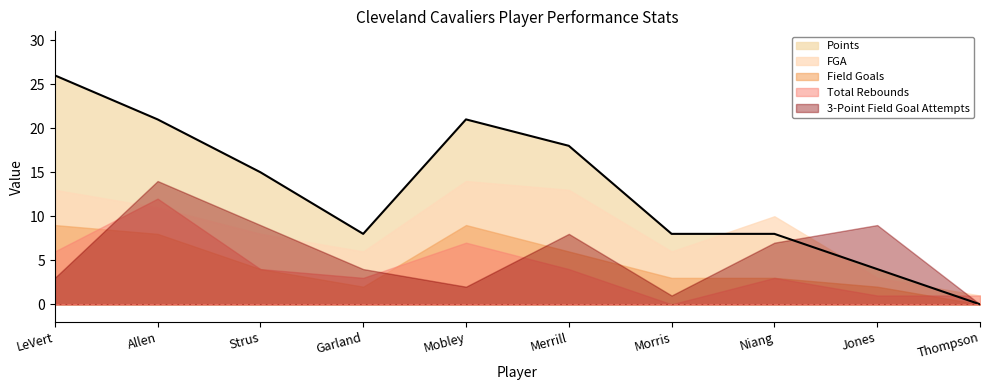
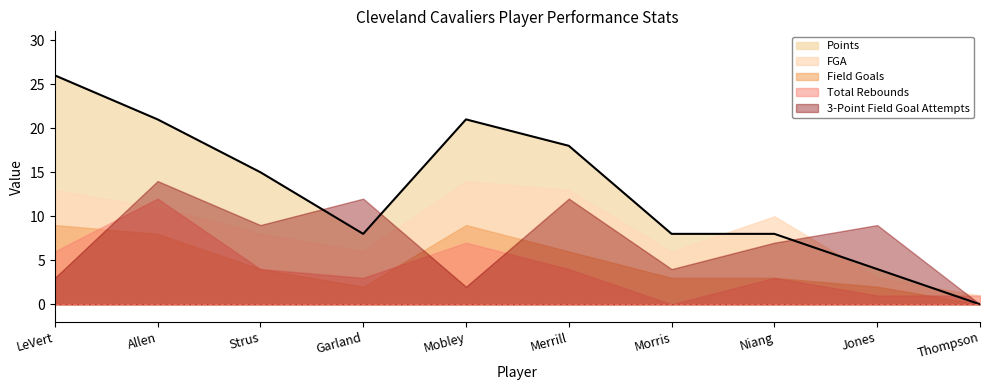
3-Point Field Goal Attempts, Garland: 4 -> 12
3-Point Field Goal Attempts, Merrill: 8 -> 12
3-Point Field Goal Attempts, Morris: 1 -> 4
